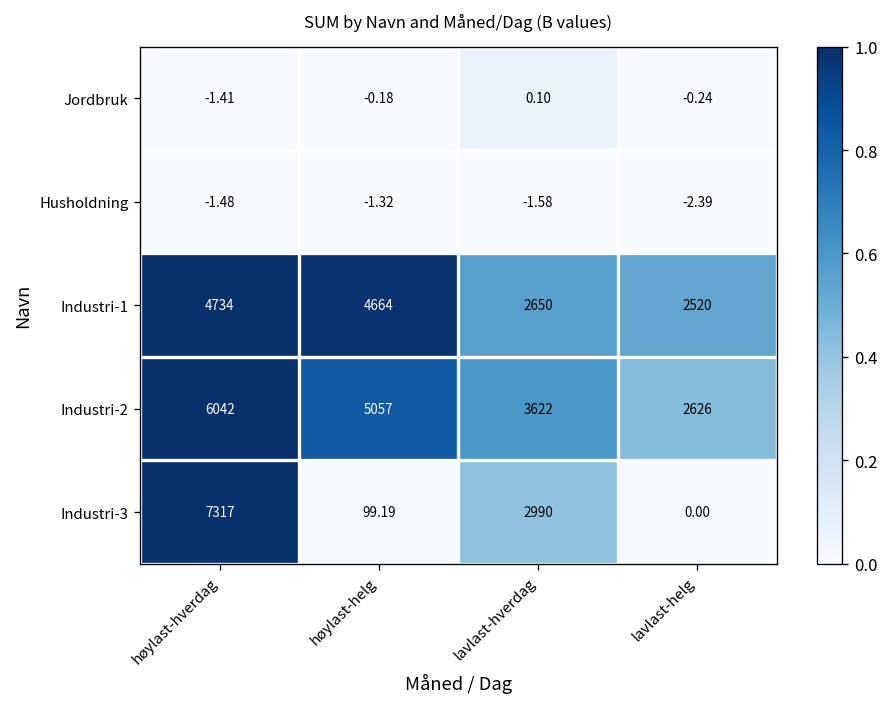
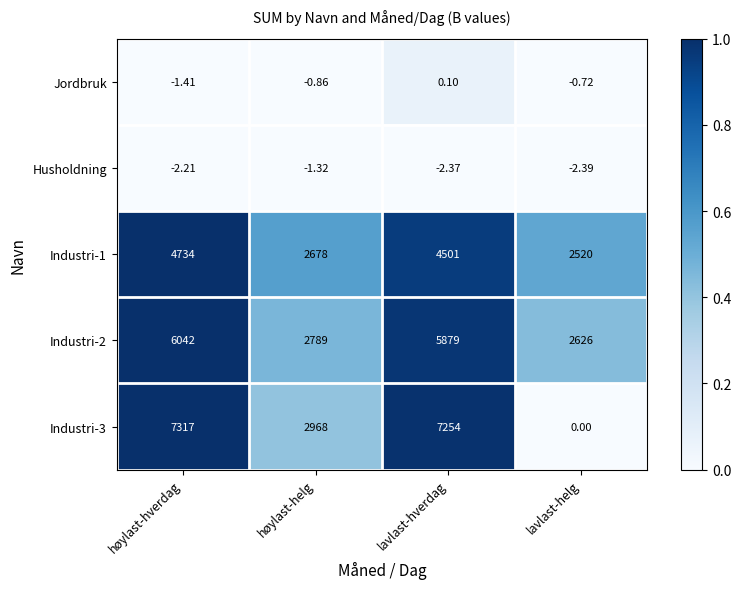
Jordbruk, høylast-helg: -0.18 -> -0.86
Jordbruk, lavlast-helg: -0.24 -> -0.72
Husholdning, høylast-hverdag: -1.48 -> -2.21
Husholdning, lavlast-hverdag: -1.58 -> -2.37
Industri-1, høylast-helg: 4664 -> 2678
Industri-1, lavlast-hverdag: 2650 -> 4501
Industri-2, høylast-helg: 5057 -> 2789
Industri-2, lavlast-hverdag: 3622 -> 5879
Industri-3, høylast-helg: 99.19 -> 2968
Industri-3, lavlast-hverdag: 2990 -> 7254
